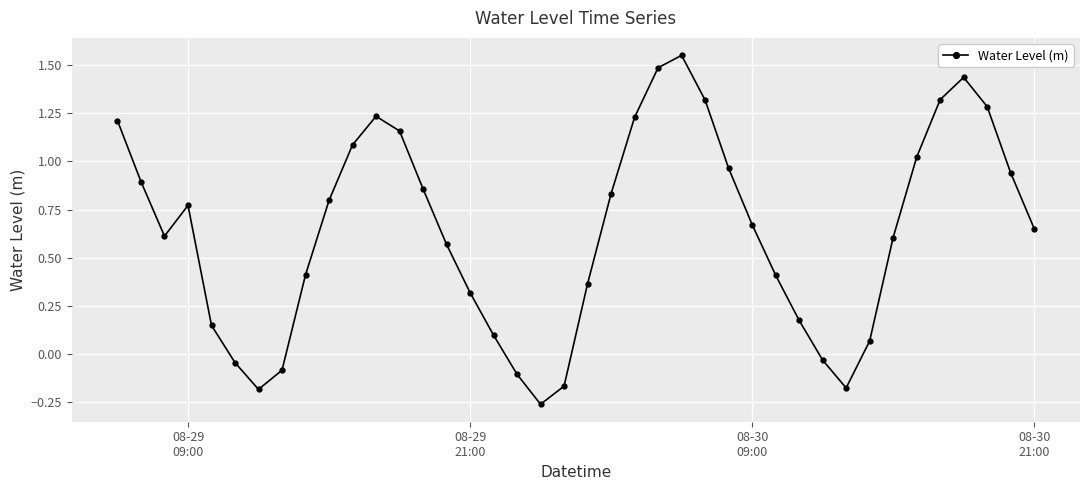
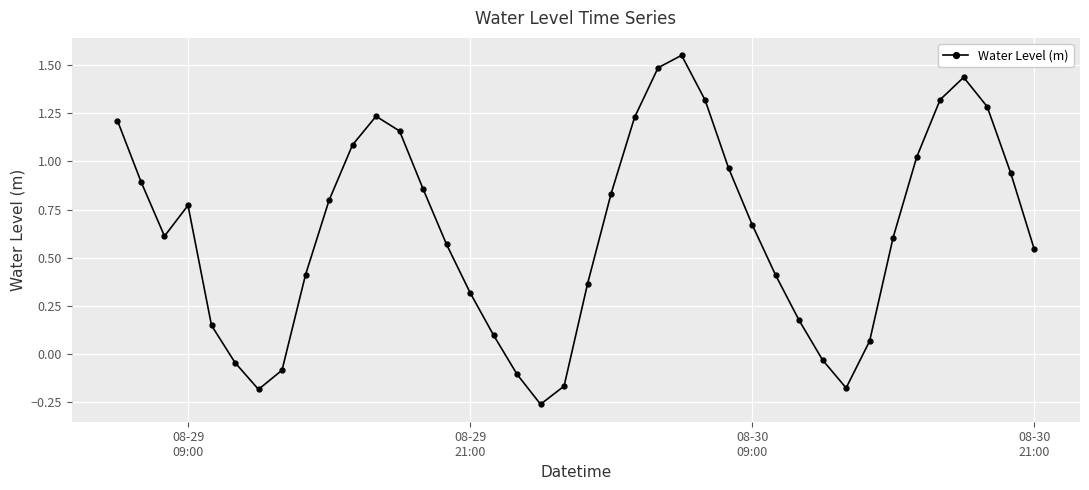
08-30 21:00: 0.65 -> 0.54
